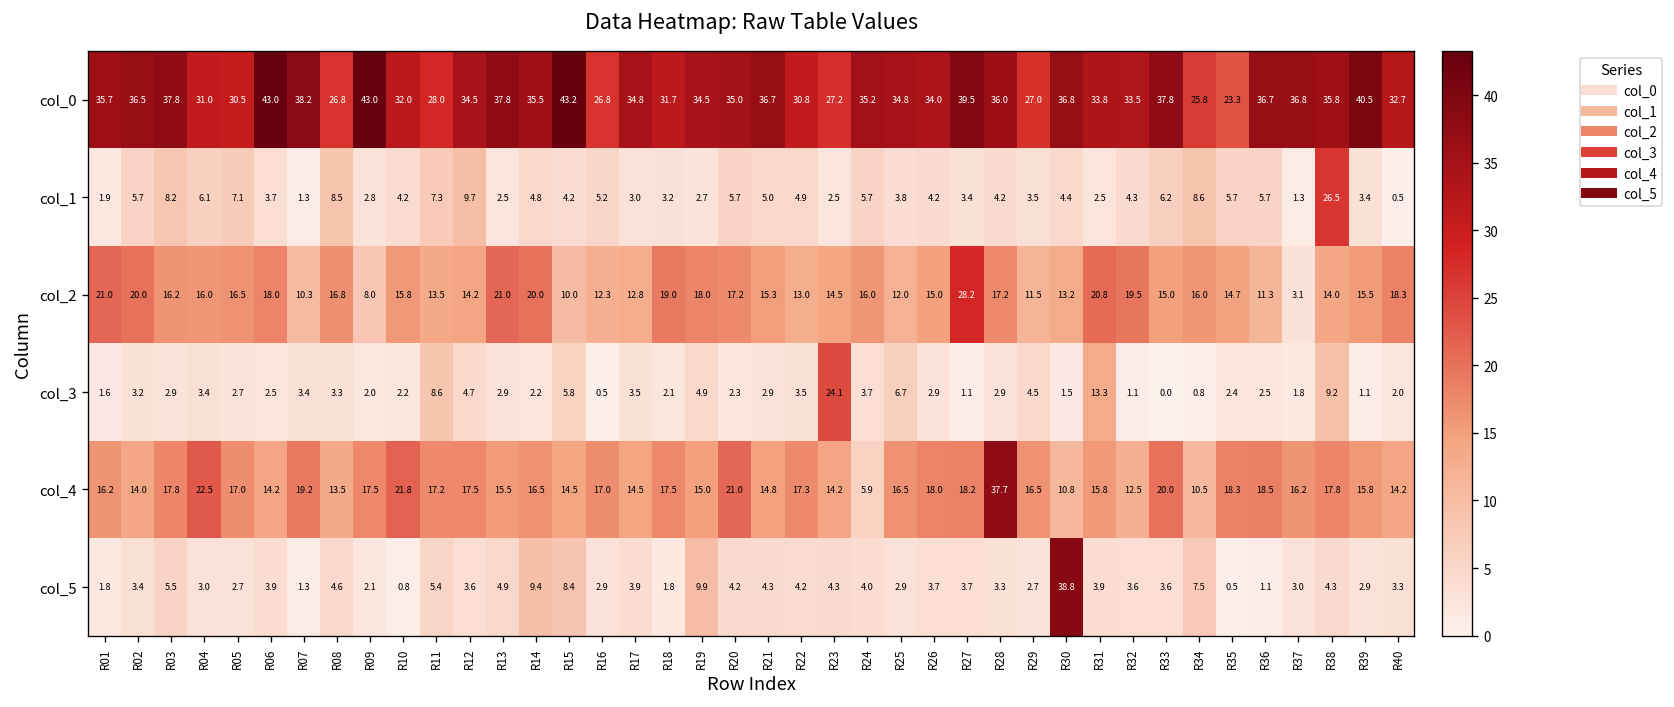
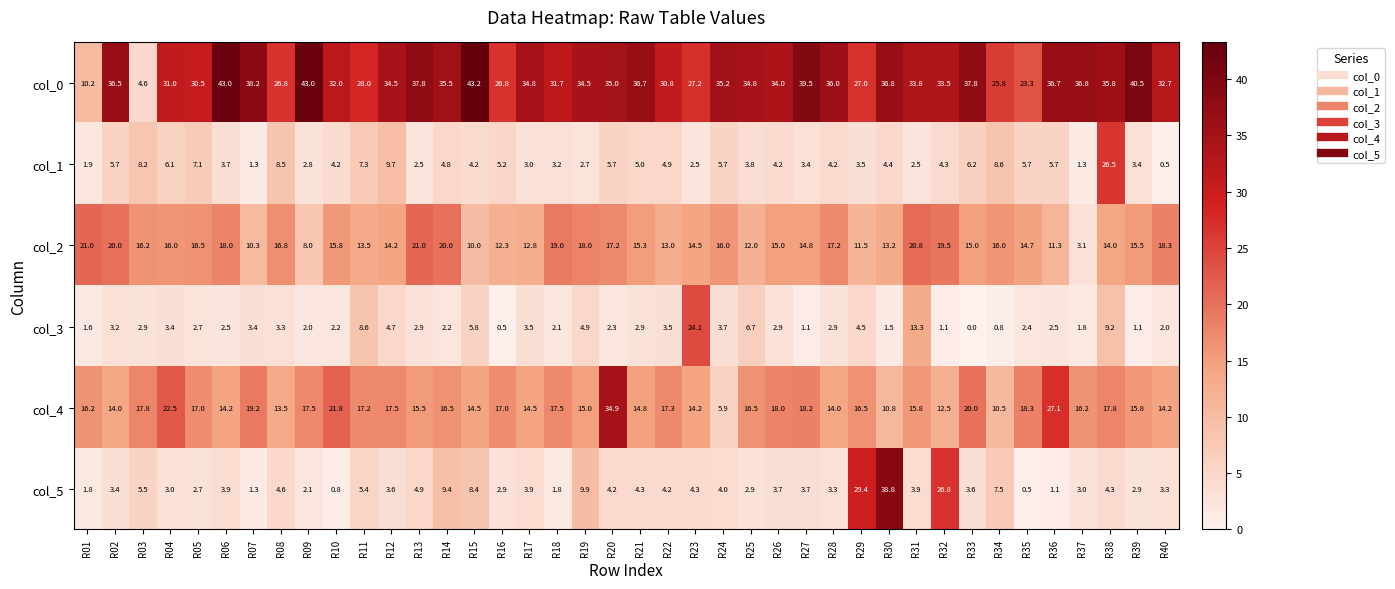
col_0, R01: 35.7 -> 10.2
col_0, R03: 37.8 -> 4.6
col_2, R27: 28.2 -> 14.8
col_4, R20: 21.0 -> 34.9
col_4, R28: 37.7 -> 14.0
col_4, R36: 18.5 -> 27.1
col_5, R29: 2.7 -> 29.4
col_5, R32: 3.6 -> 26.8
